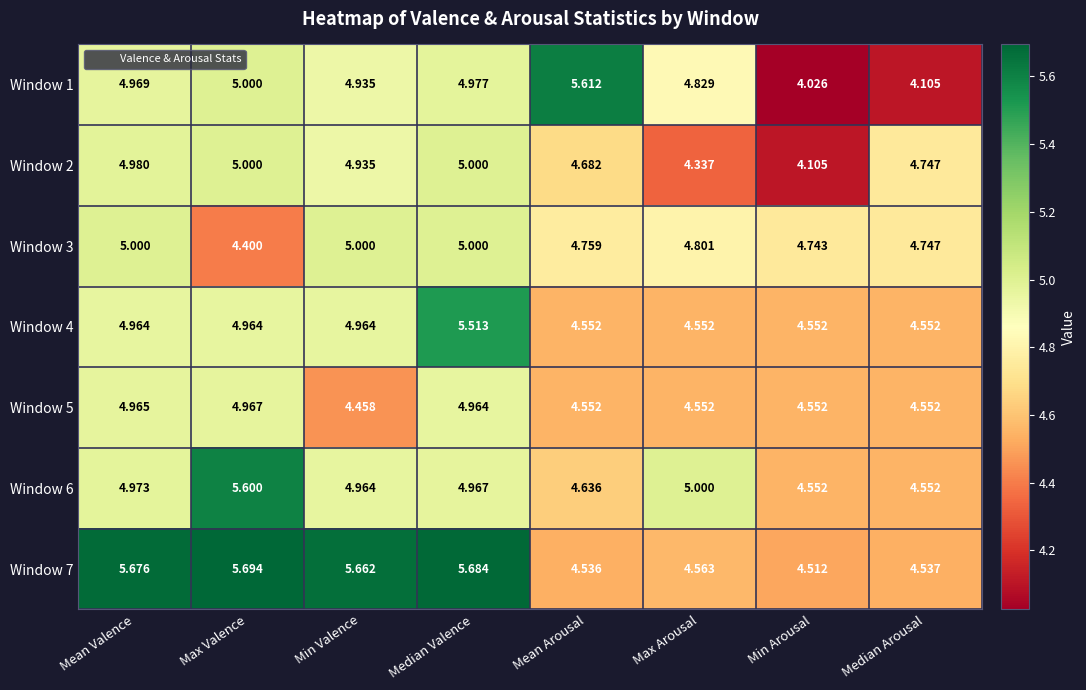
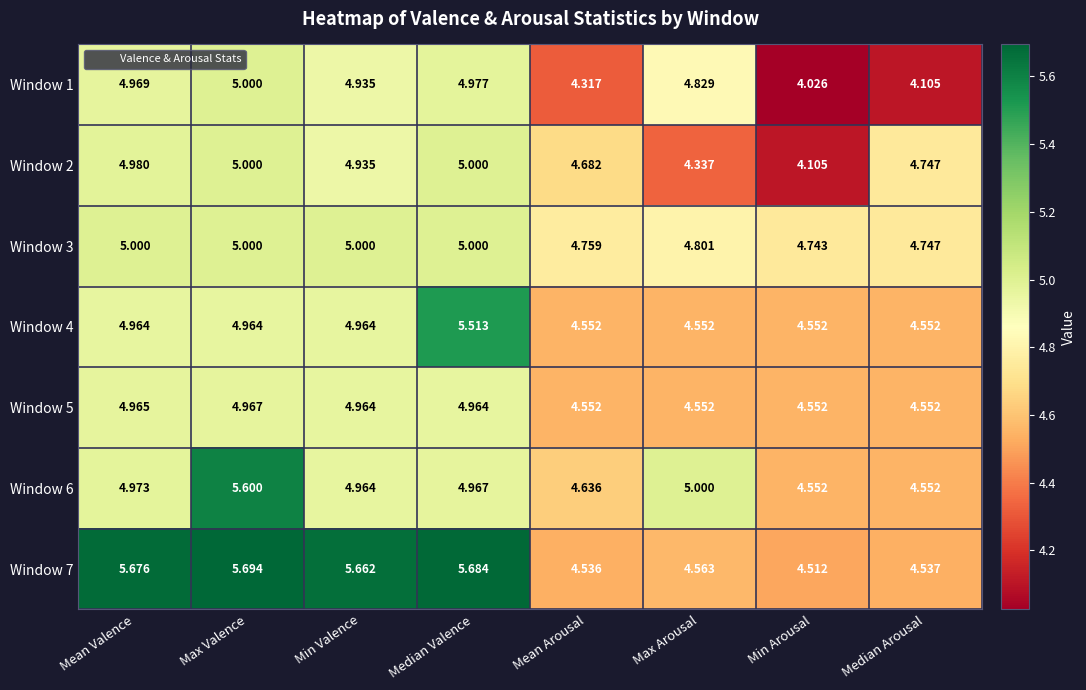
Window 1, Mean Arousal: 5.612 -> 4.317
Window 3, Max Valence: 4.400 -> 5.000
Window 5, Min Valence: 4.458 -> 4.964
